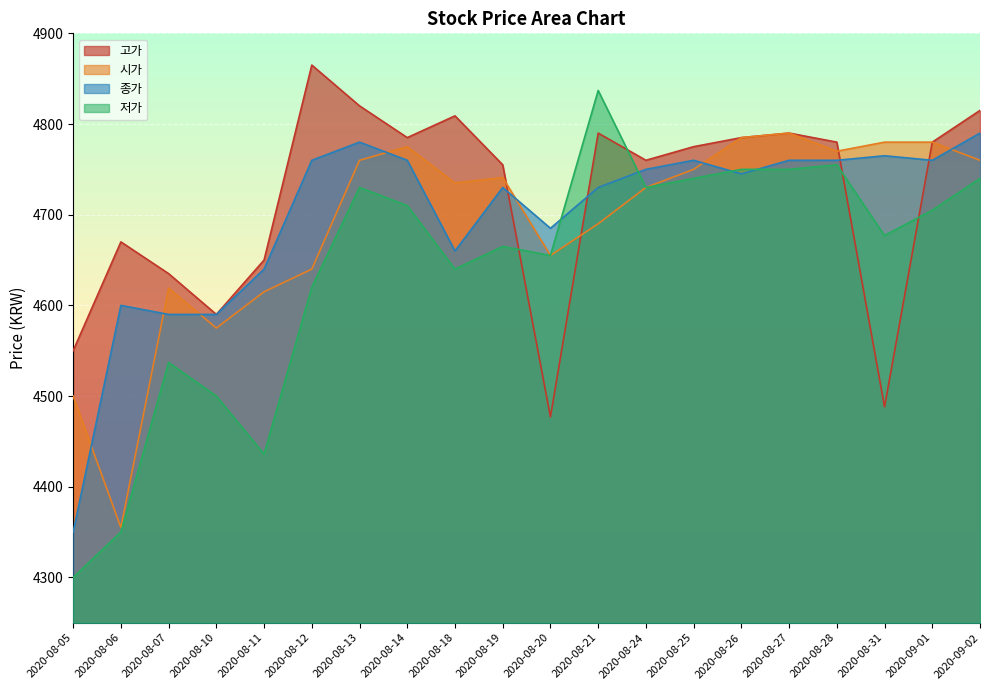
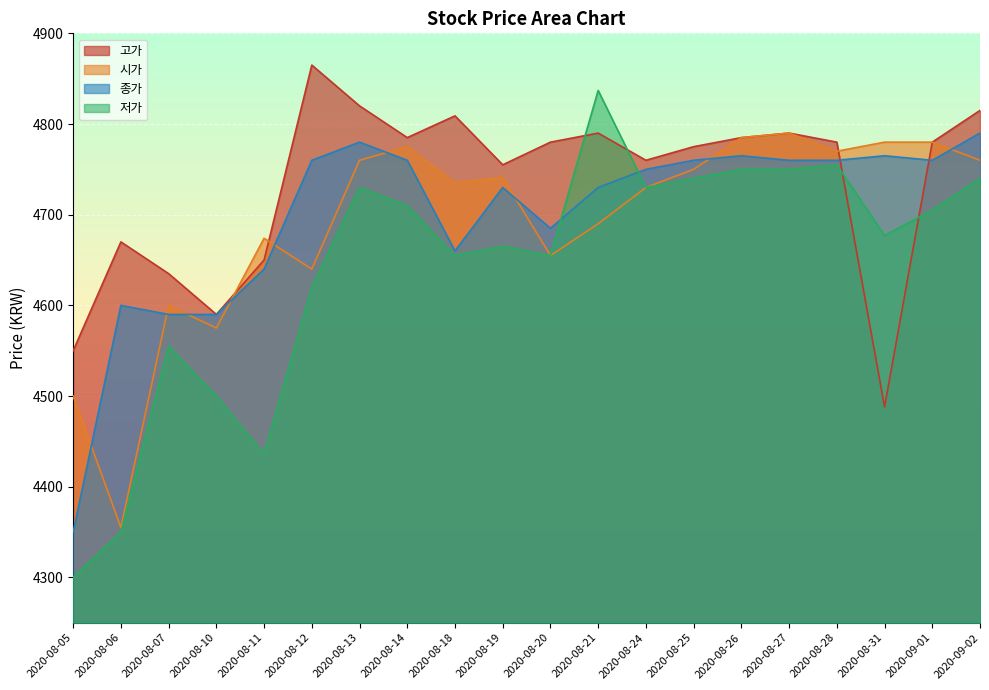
시가, 2020-08-07: 4620 -> 4600
저가, 2020-08-07: 4540 -> 4560
시가, 2020-08-11: 4620 -> 4670
저가, 2020-08-18: 4640 -> 4660
고가, 2020-08-20: 4480 -> 4780
종가, 2020-08-26: 4750 -> 4770
